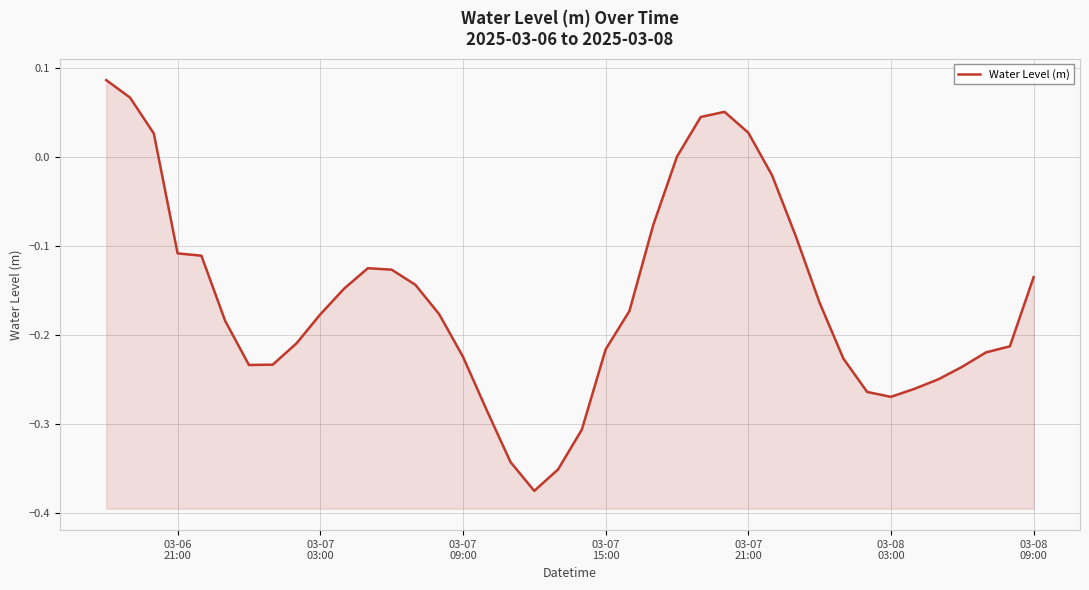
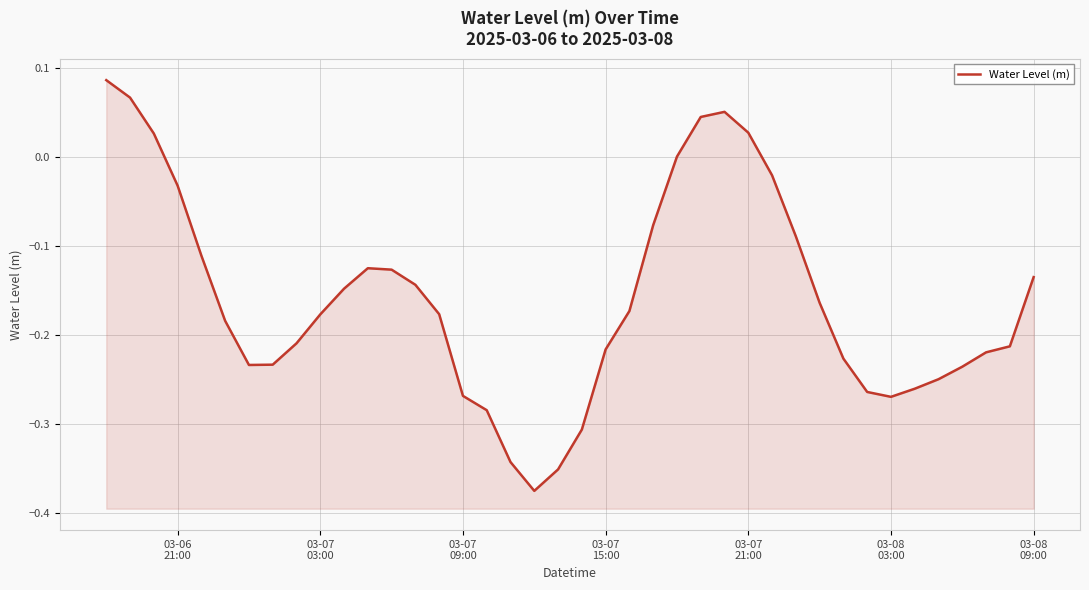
03-06 21:00: -0.11 -> -0.03
03-07 09:00: -0.22 -> -0.27
